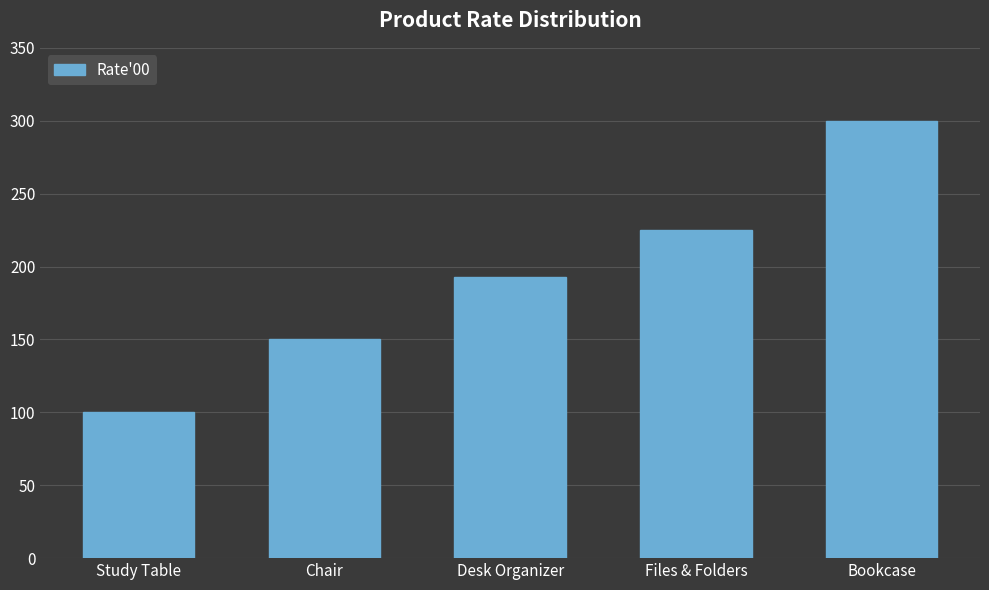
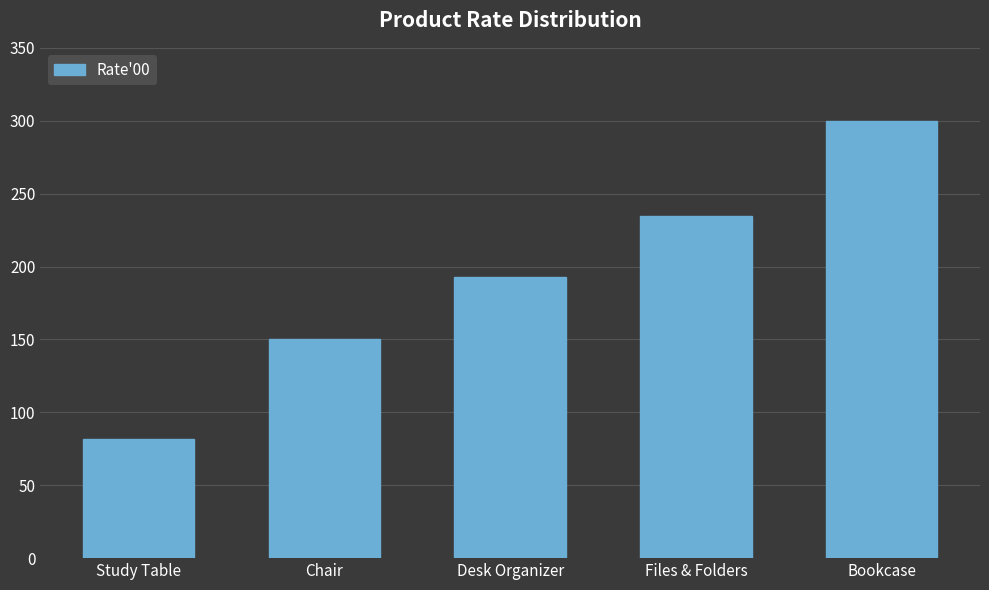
Study Table: 100 -> 82
Files & Folders: 225 -> 235
